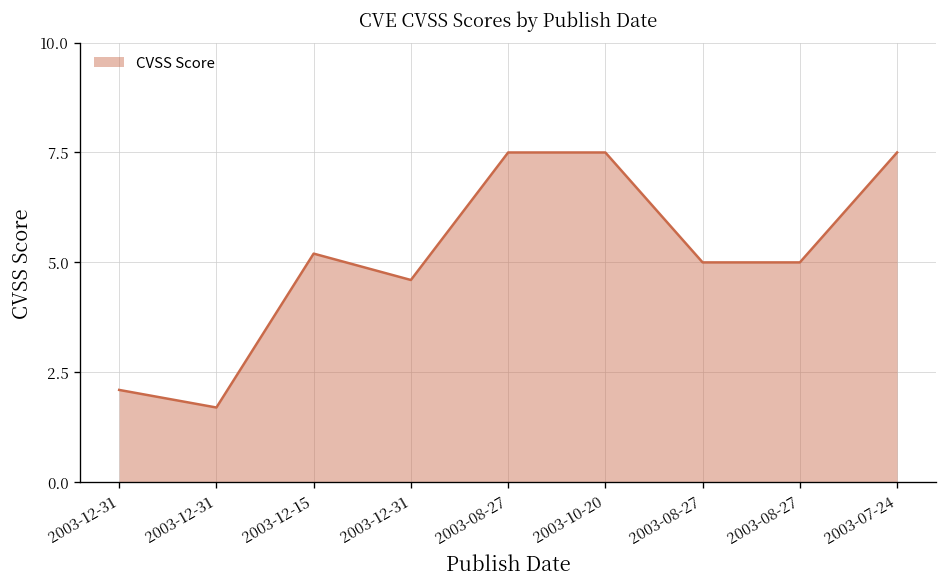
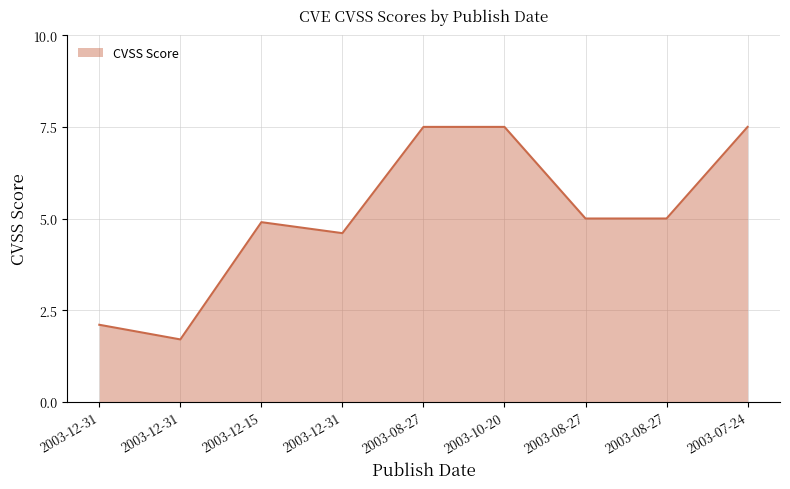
2003-12-15: 5.2 -> 4.9
